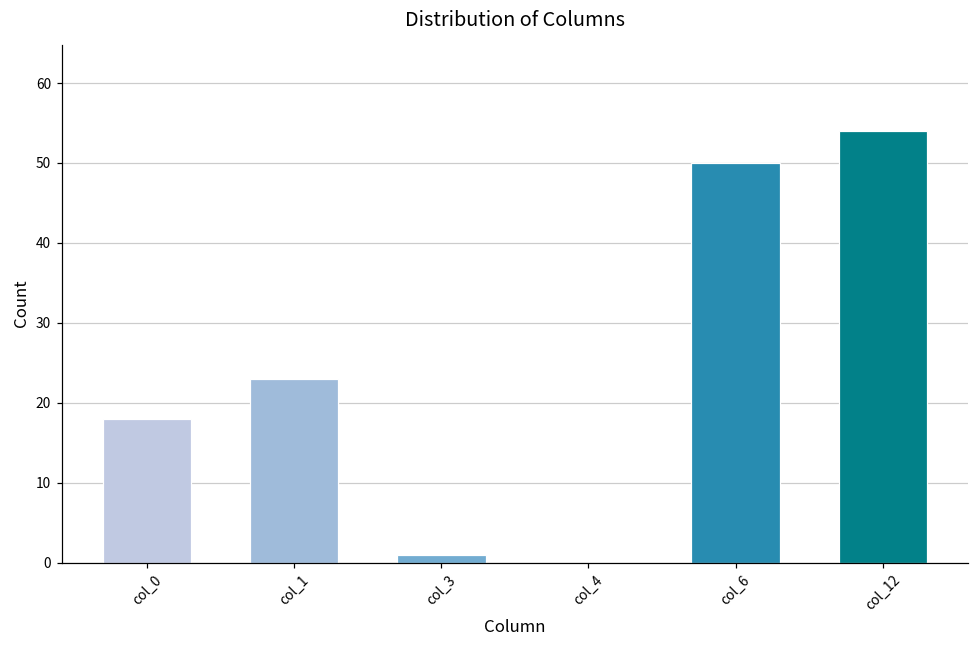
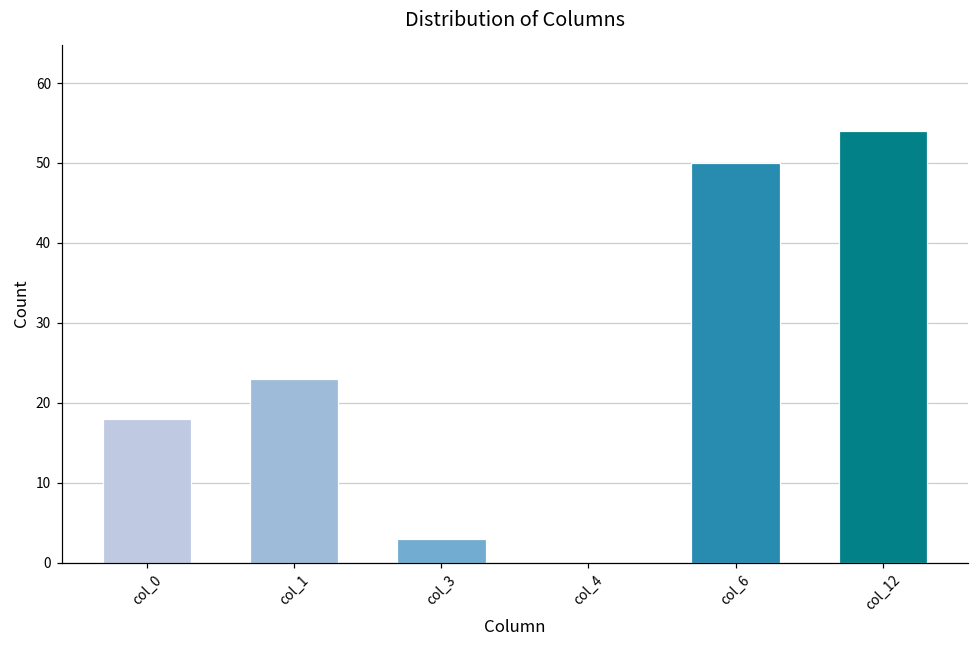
col_3: 1 -> 3
